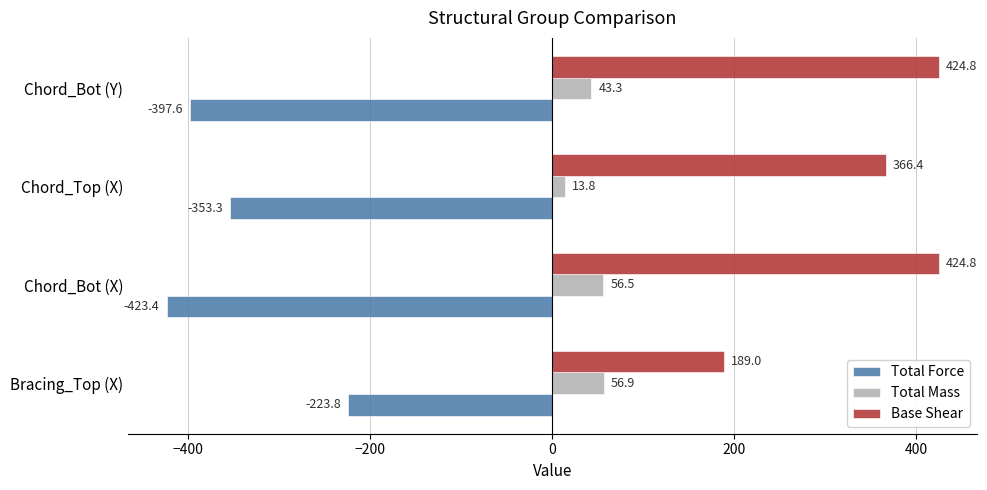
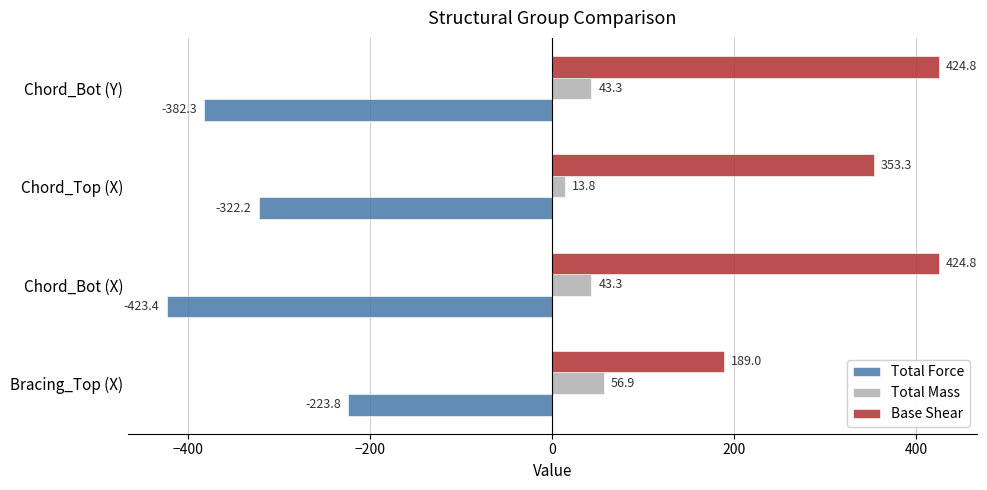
Total Force, Chord_Bot (Y): -397.6 -> -382.3
Base Shear, Chord_Top (X): 366.4 -> 353.3
Total Force, Chord_Top (X): -353.3 -> -322.2
Total Mass, Chord_Bot (X): 56.5 -> 43.3
